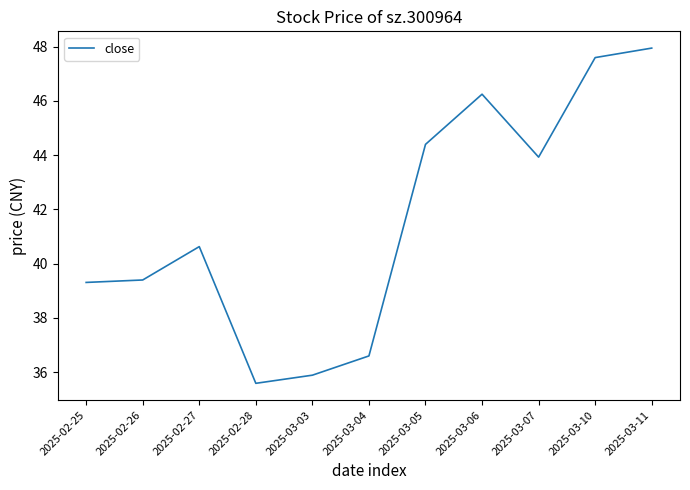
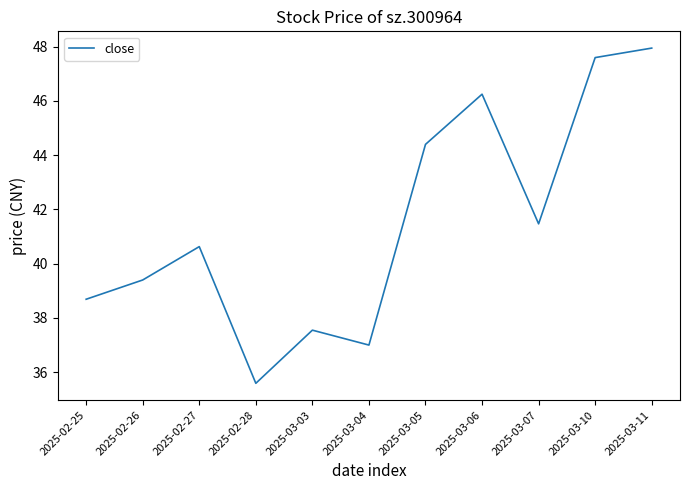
2025-02-25: 39.3 -> 38.7
2025-03-03: 35.9 -> 37.6
2025-03-04: 36.6 -> 37.0
2025-03-07: 43.9 -> 41.5
